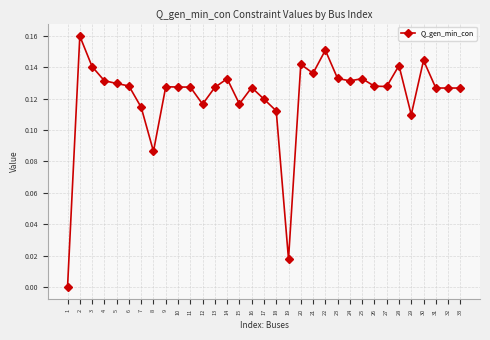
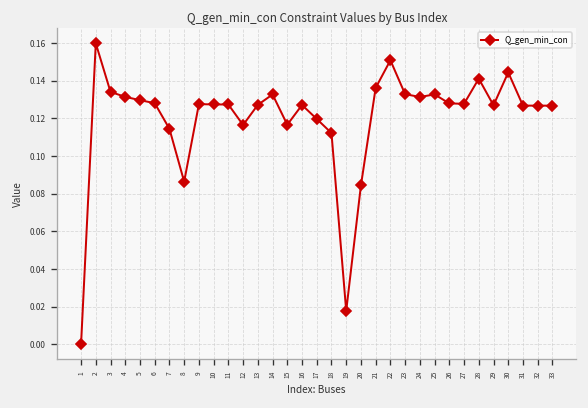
3: 0.140 -> 0.134
20: 0.142 -> 0.084
29: 0.110 -> 0.127
